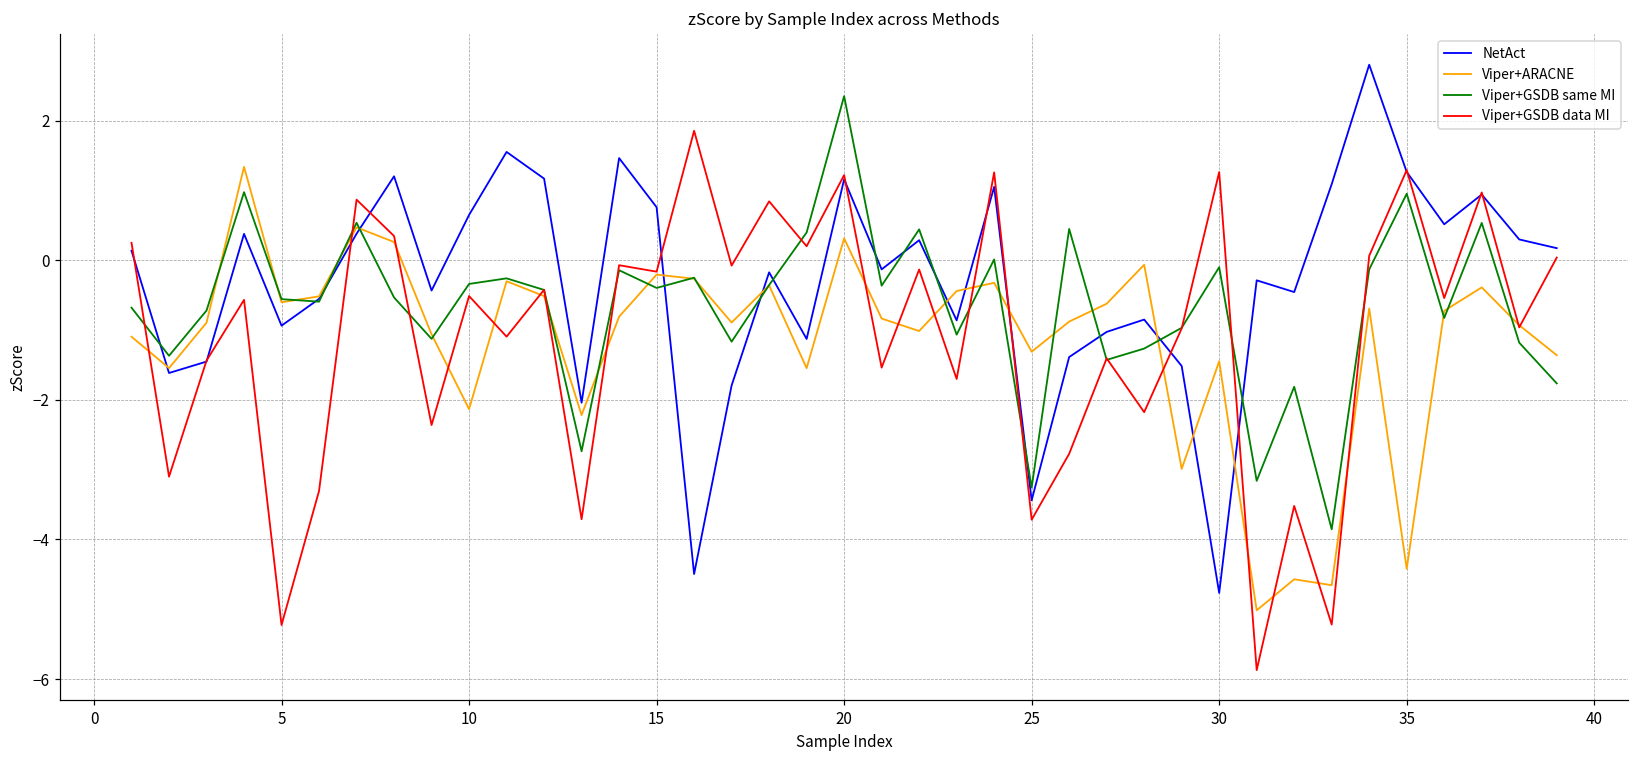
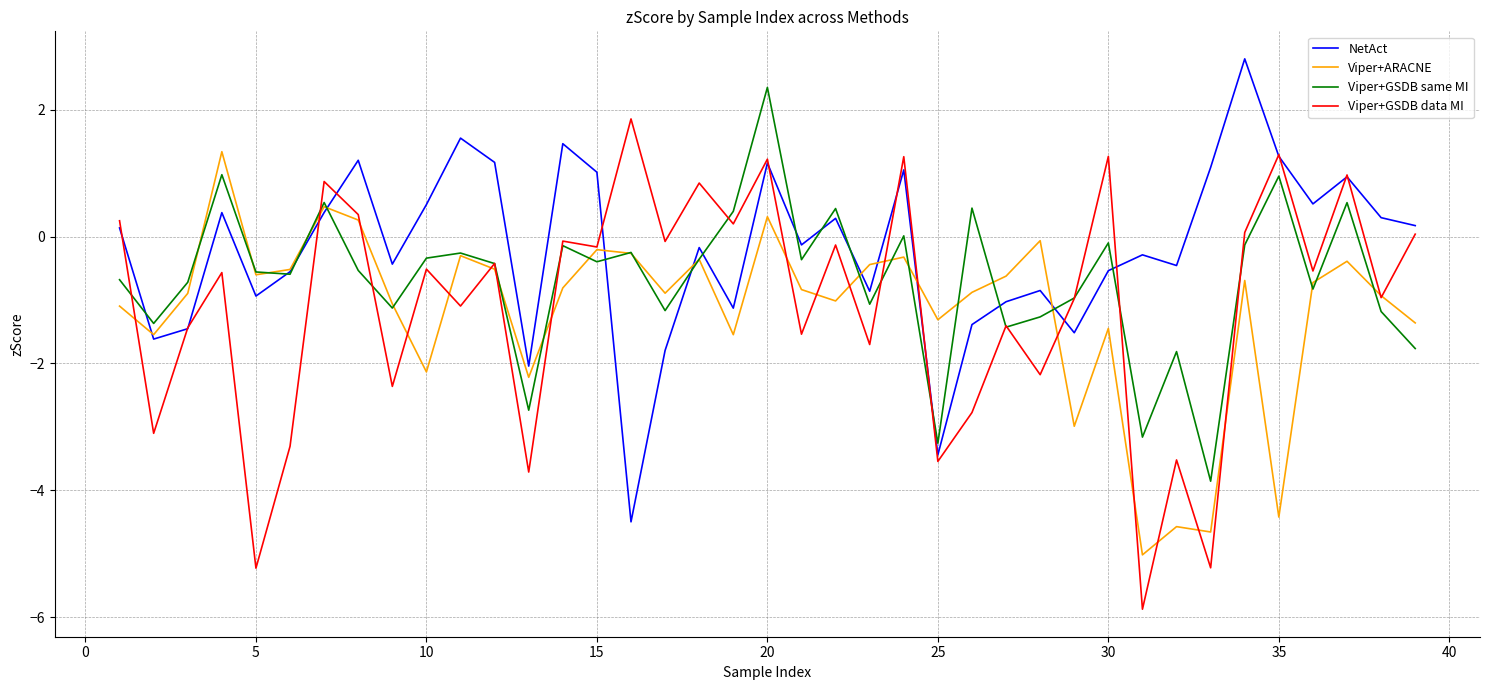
NetAct, 10: 0.6 -> 0.5
NetAct, 15: 0.8 -> 1.0
Viper+GSDB data MI, 25: -3.7 -> -3.5
NetAct, 30: -4.8 -> -0.5
